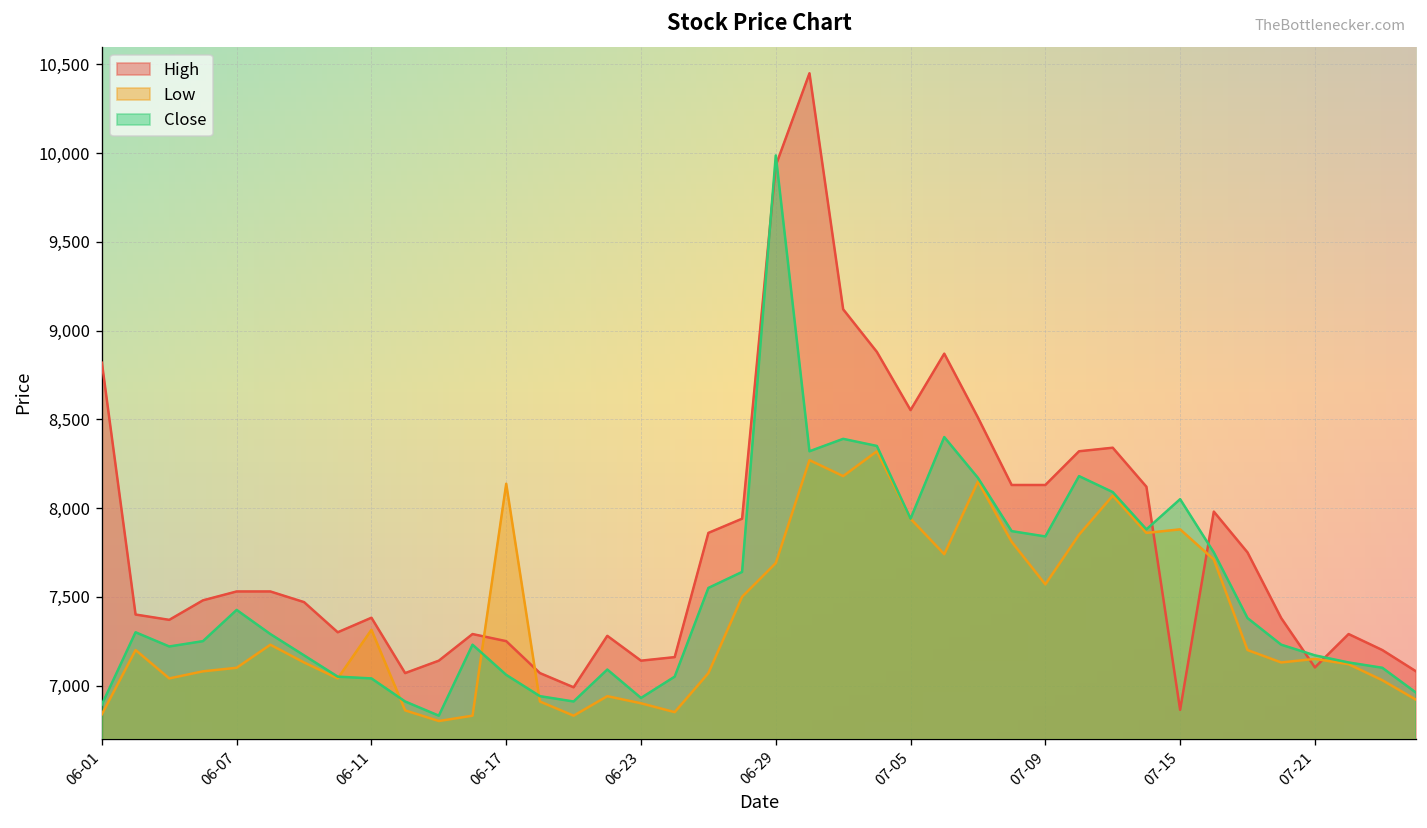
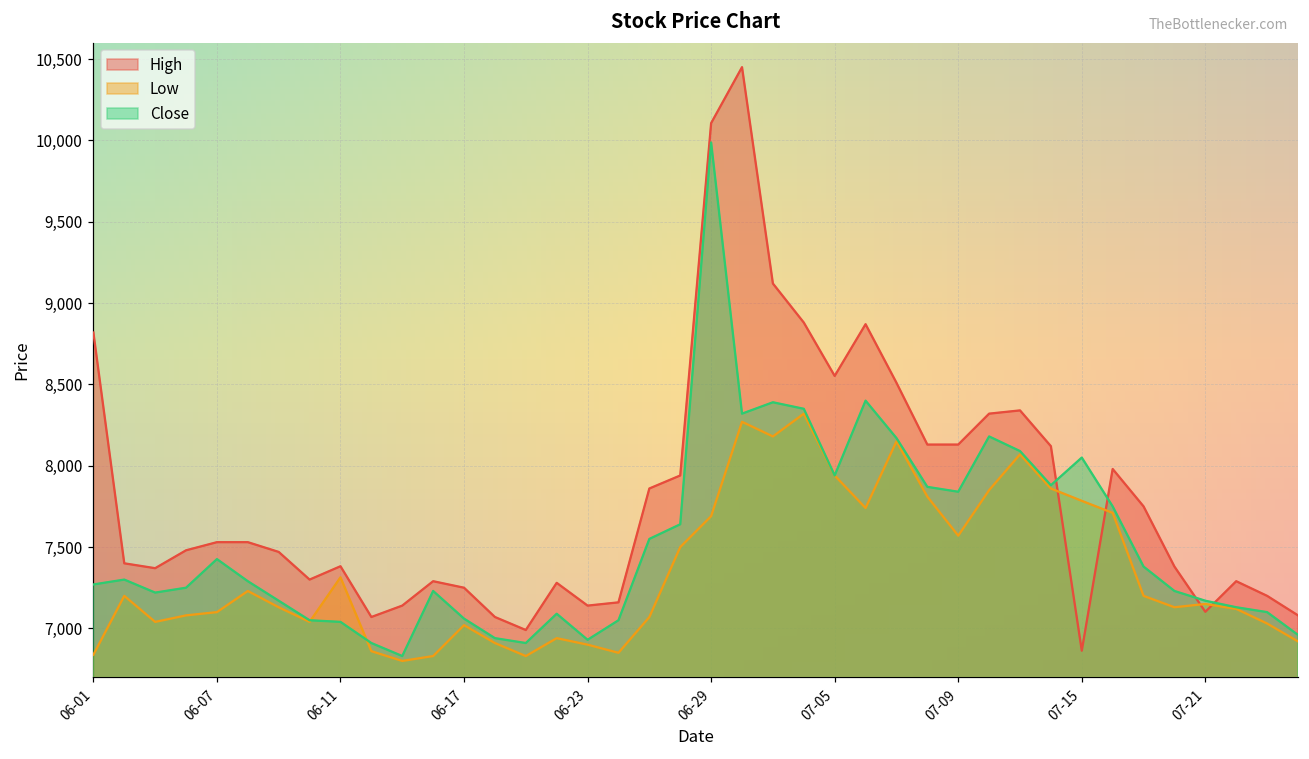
Close, 06-01: 6,890 -> 7,270
Low, 06-17: 8,140 -> 7,020
High, 06-29: 9,930 -> 10,110
Low, 07-15: 7,880 -> 7,780
